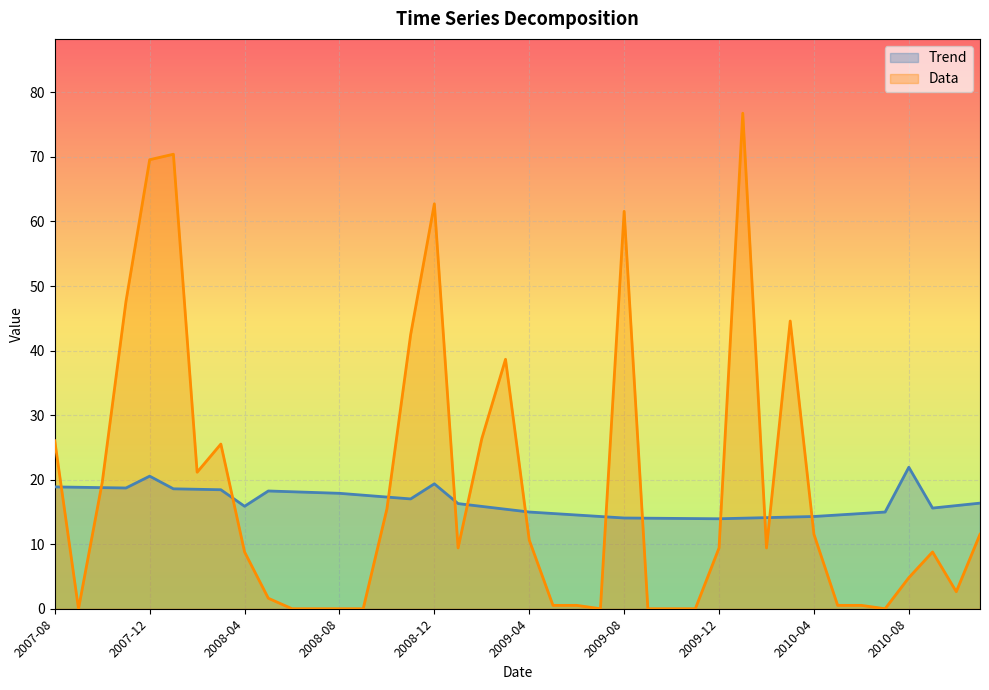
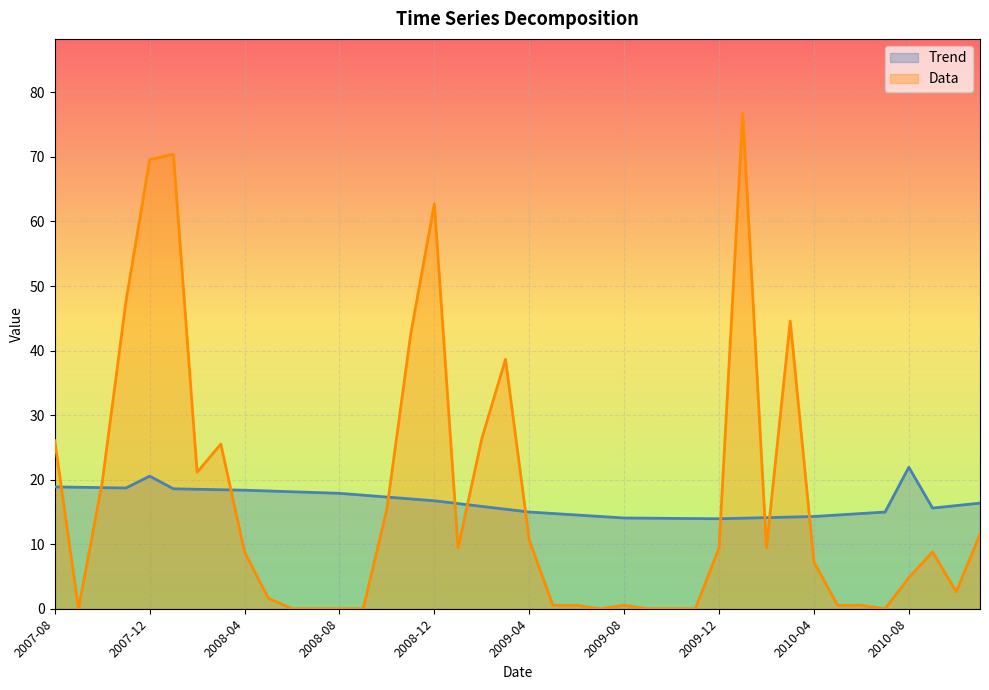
Trend, 2008-04: 16 -> 18
Trend, 2008-12: 19 -> 17
Data, 2009-08: 62 -> 1
Data, 2010-04: 12 -> 7
